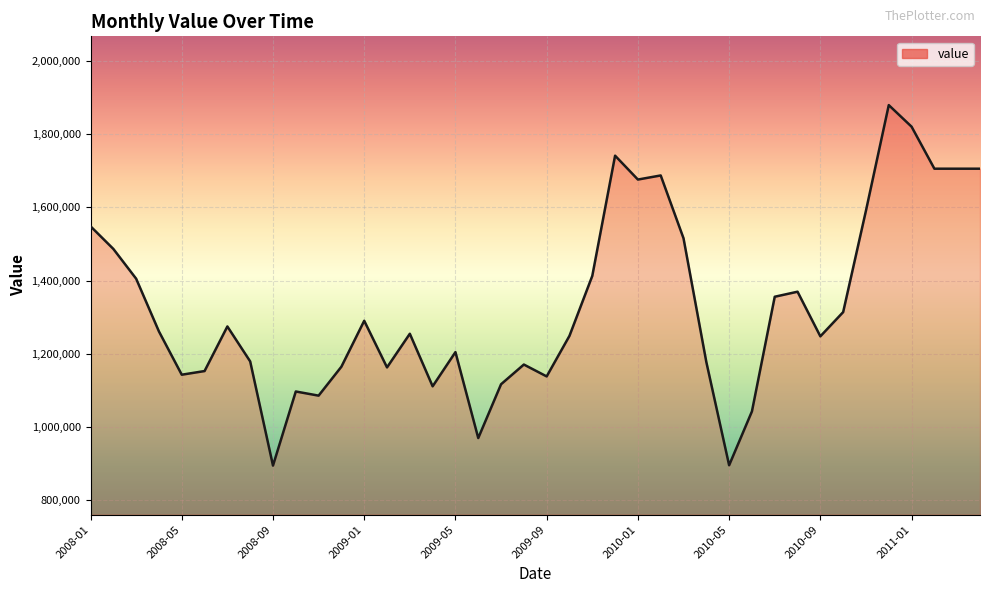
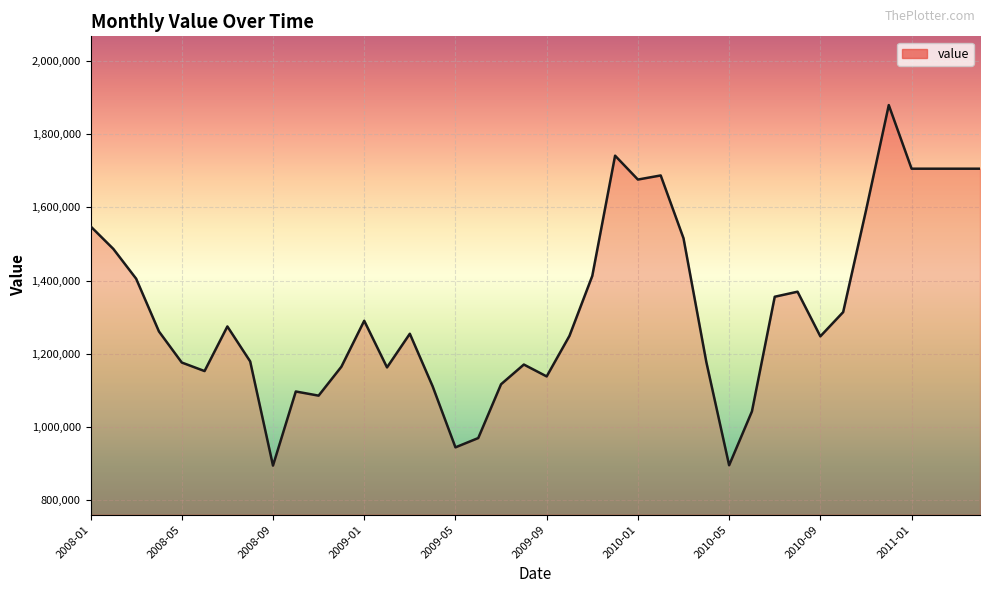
2008-05: 1,140,000 -> 1,180,000
2009-05: 1,200,000 -> 940,000
2011-01: 1,820,000 -> 1,710,000
